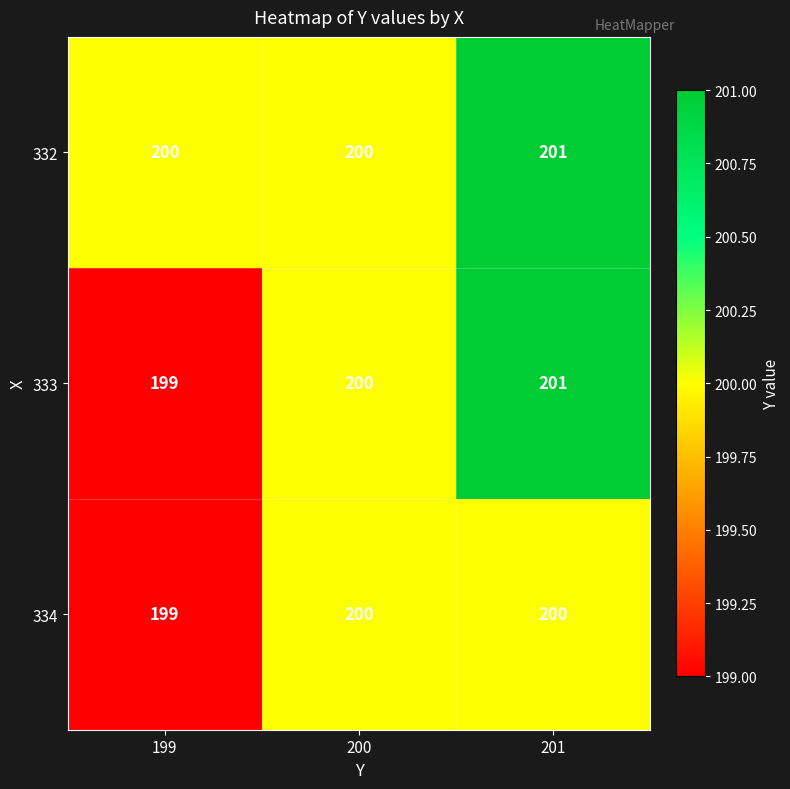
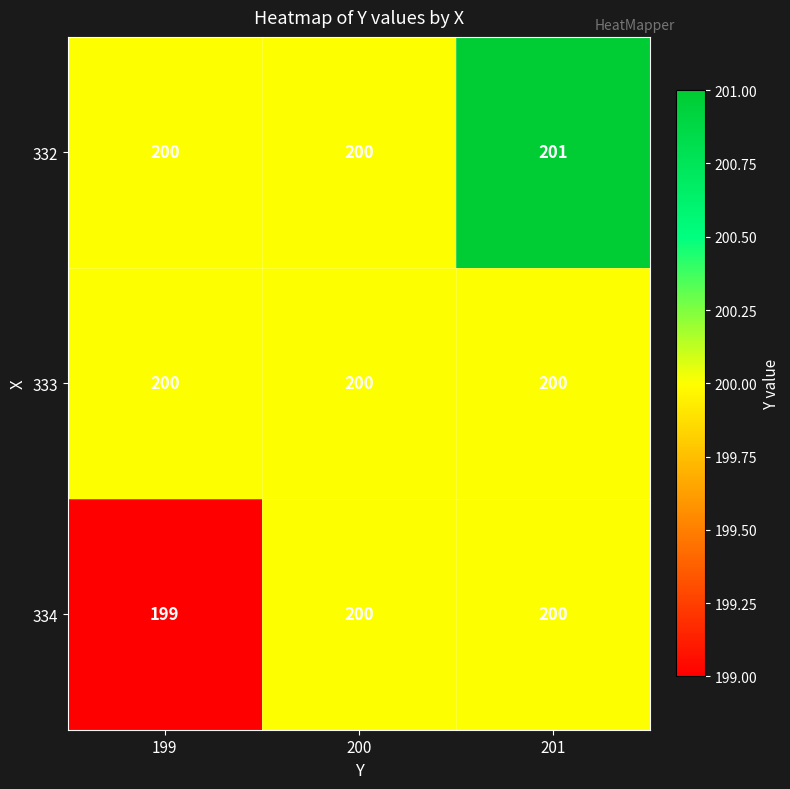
333, 199: 199 -> 200
333, 201: 201 -> 200
